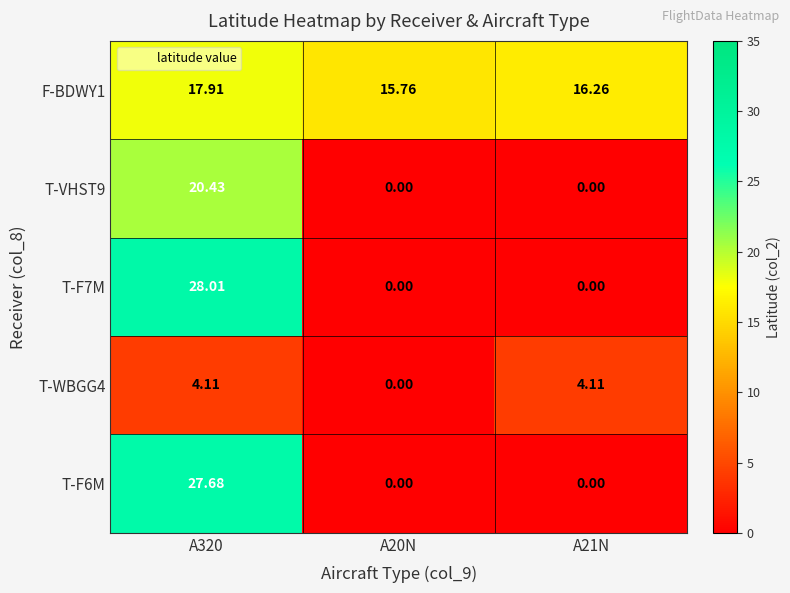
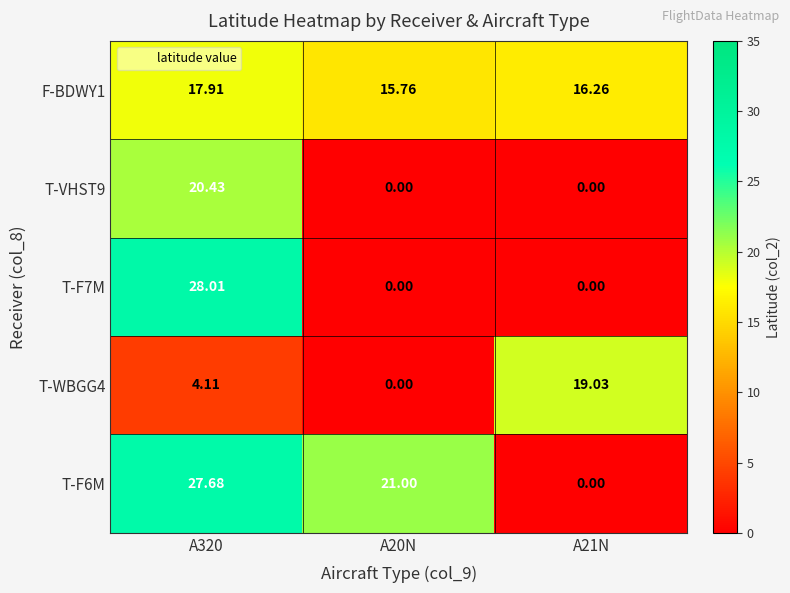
T-WBGG4, A21N: 4.11 -> 19.03
T-F6M, A20N: 0.00 -> 21.00
